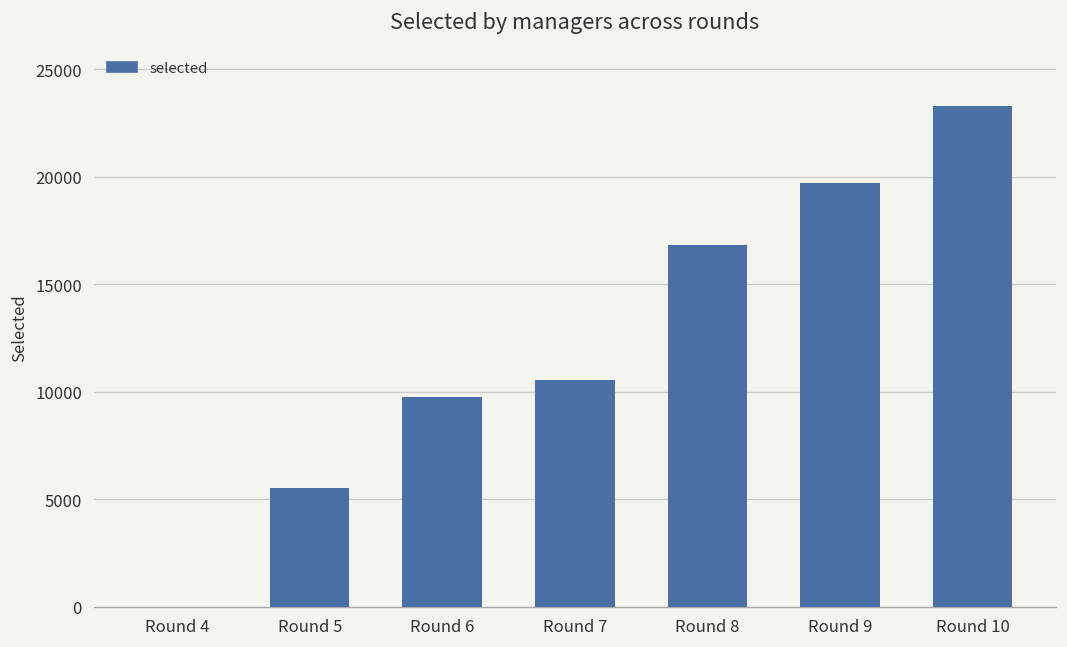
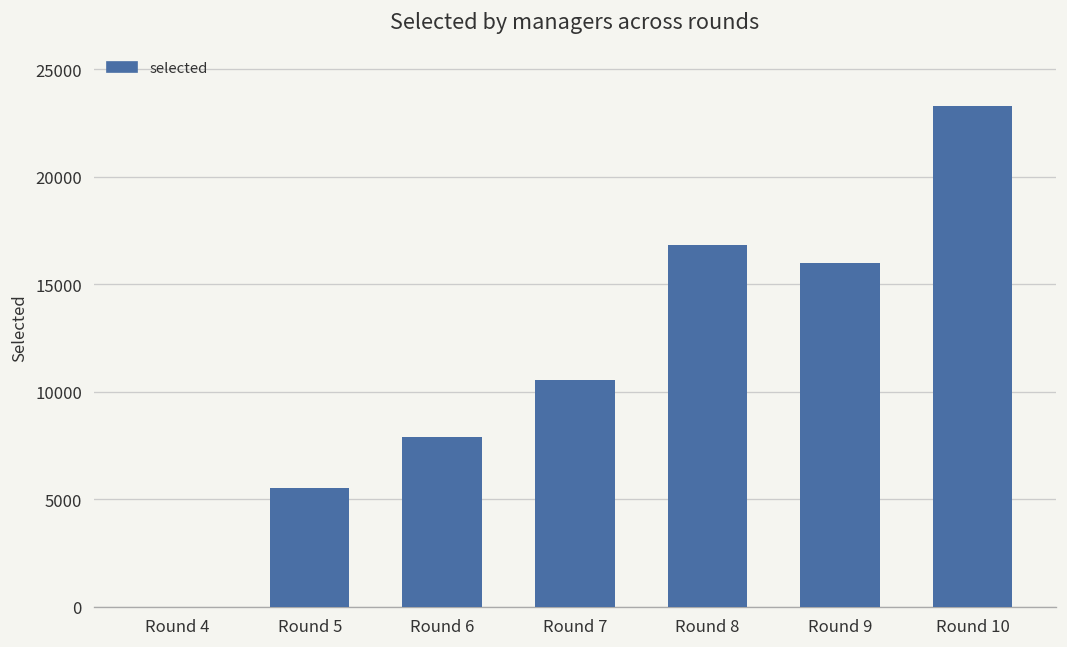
Round 6: 9700 -> 7900
Round 9: 19700 -> 16000
